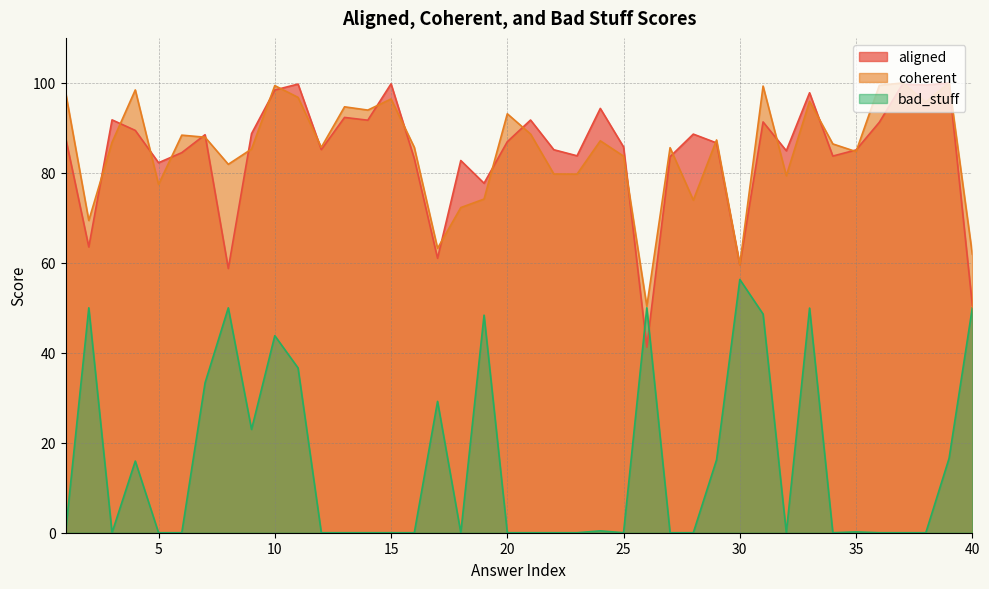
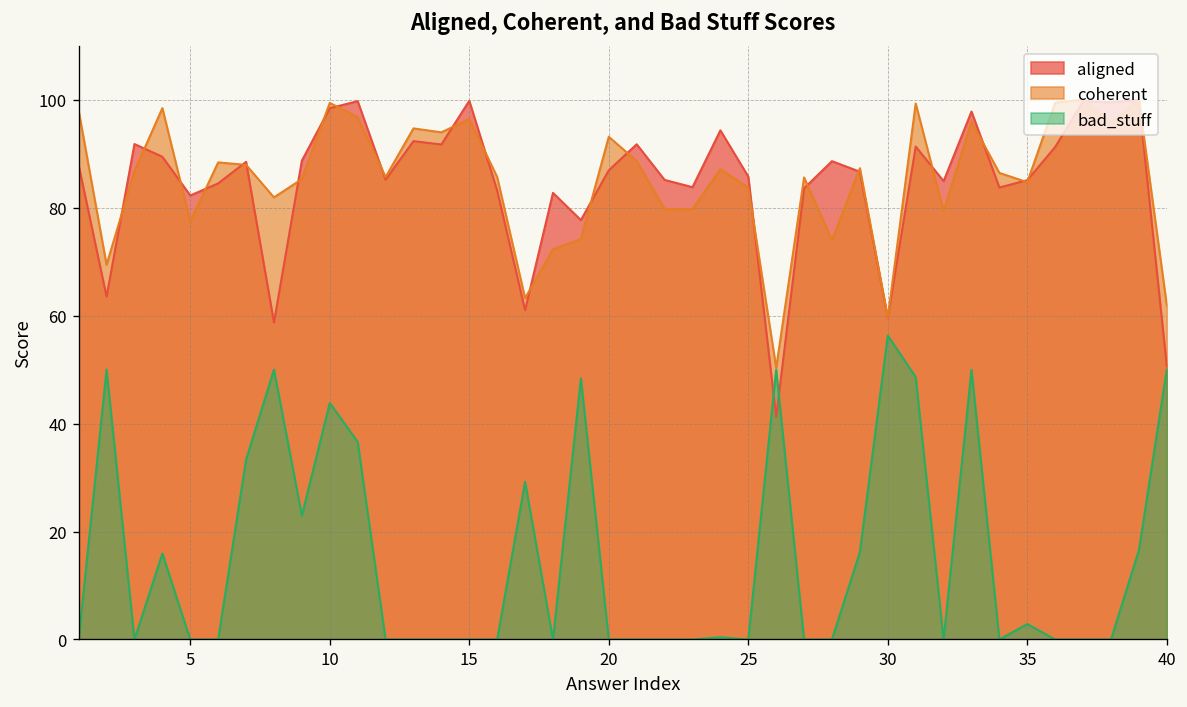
bad_stuff, 35: 0 -> 3
